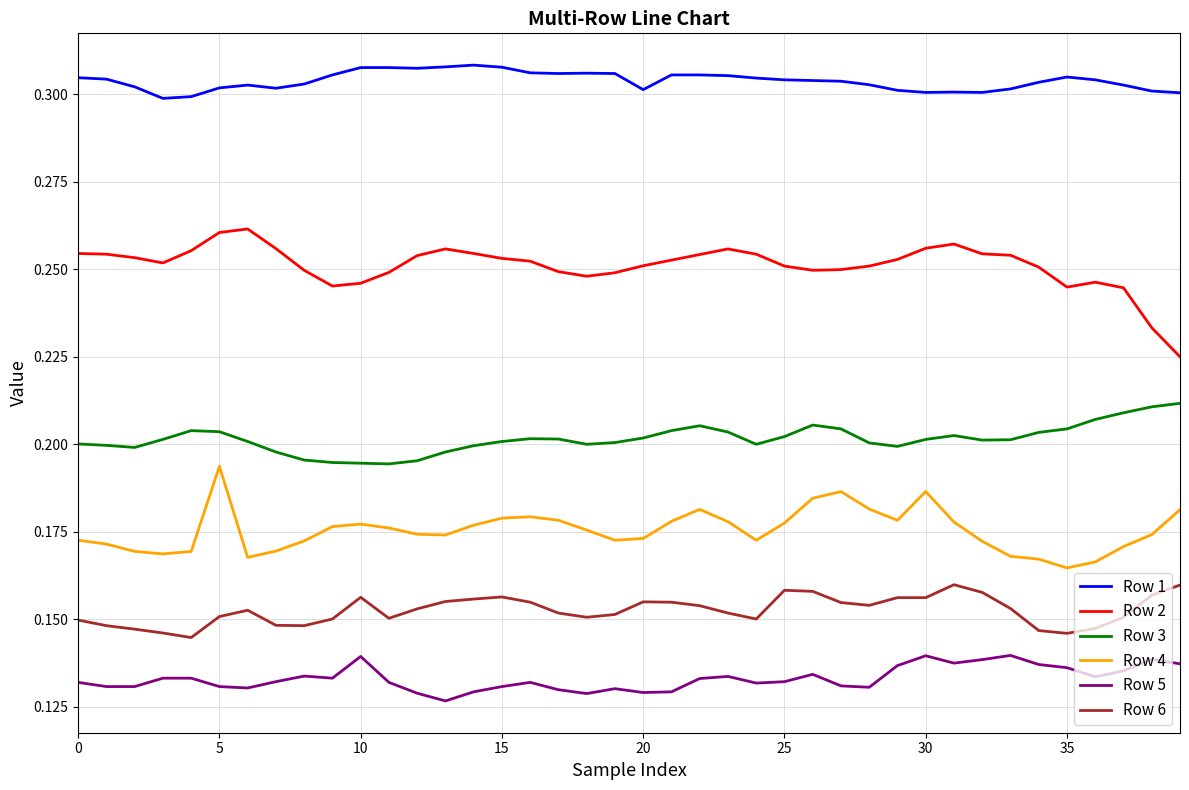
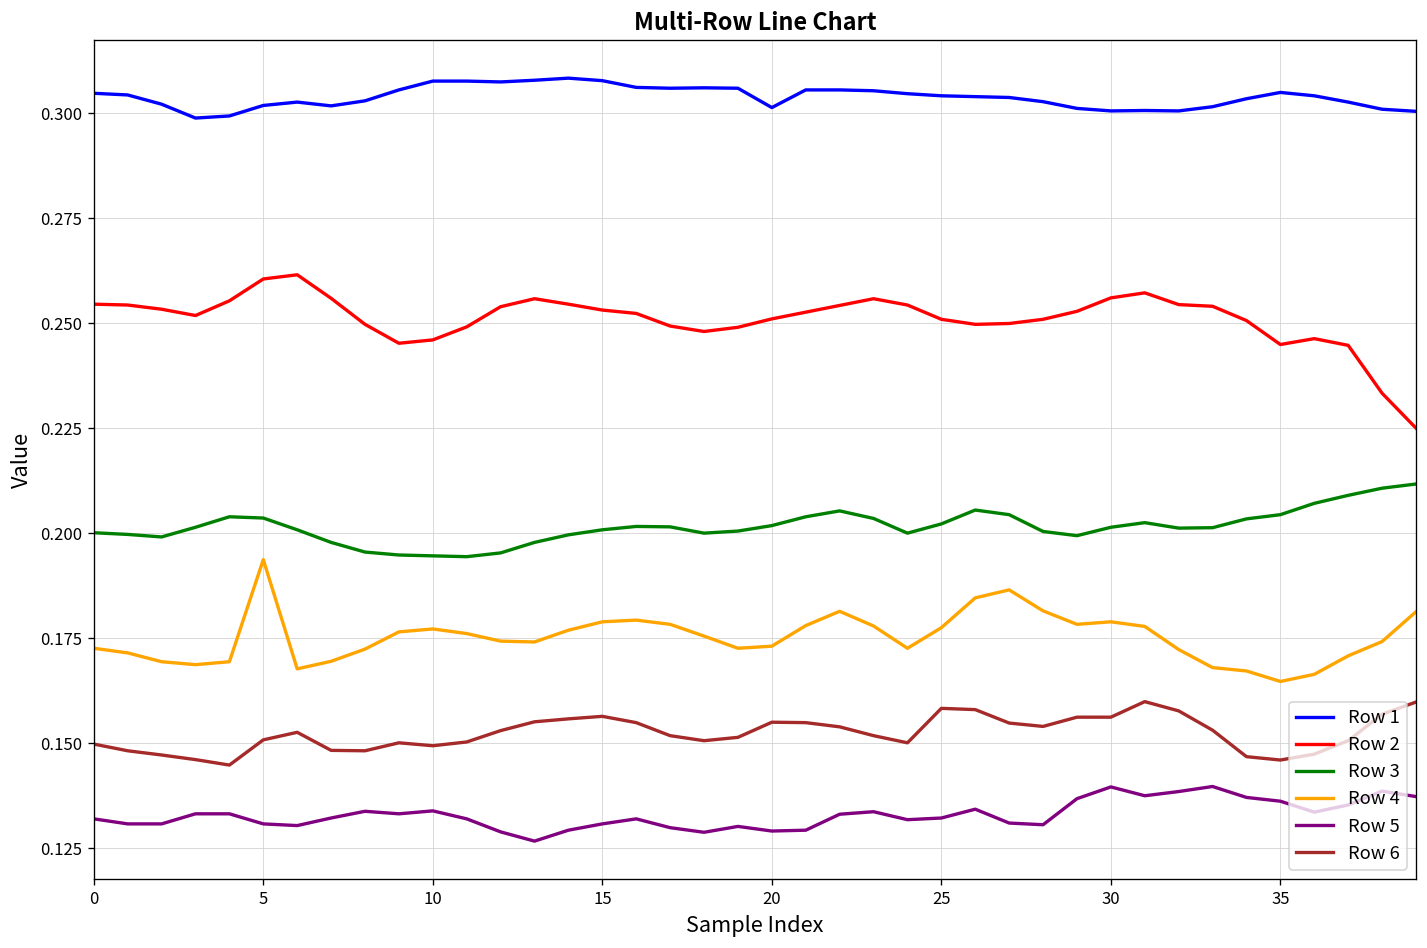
Row 5, 10: 0.139 -> 0.134
Row 6, 10: 0.156 -> 0.149
Row 4, 30: 0.187 -> 0.179
